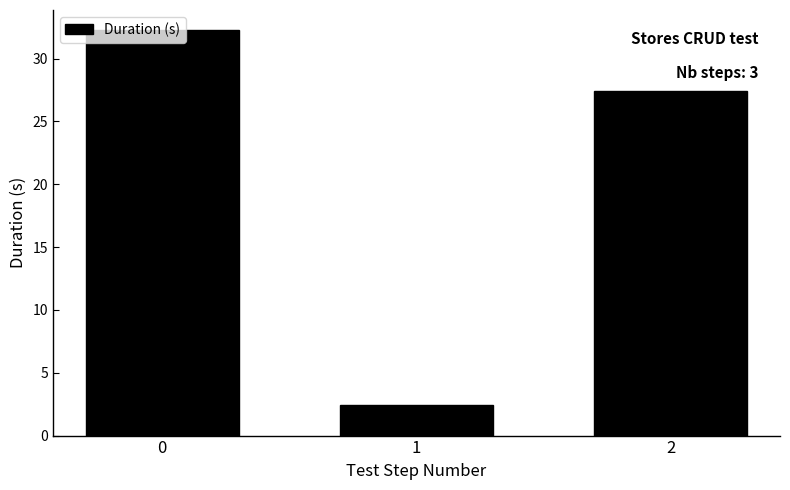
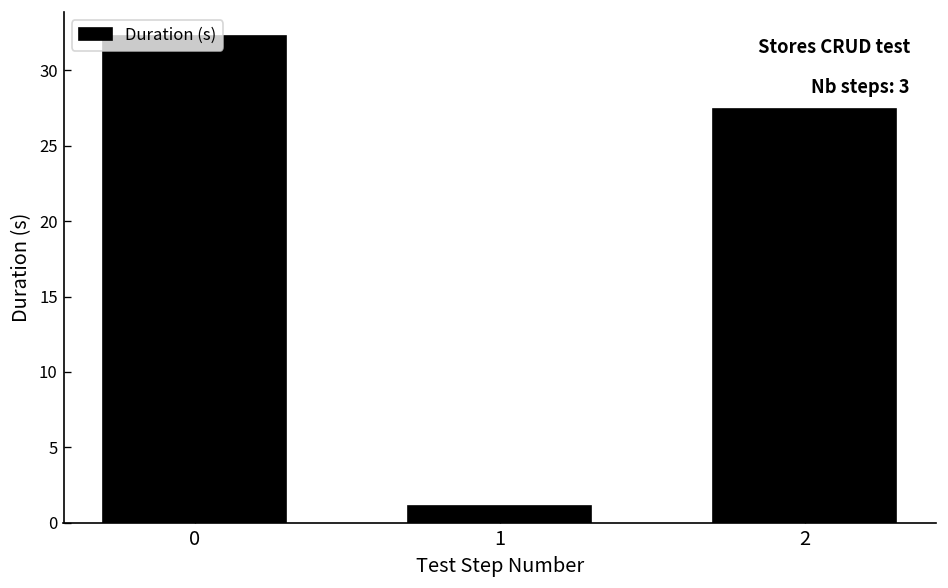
1: 2.4 -> 1.1
